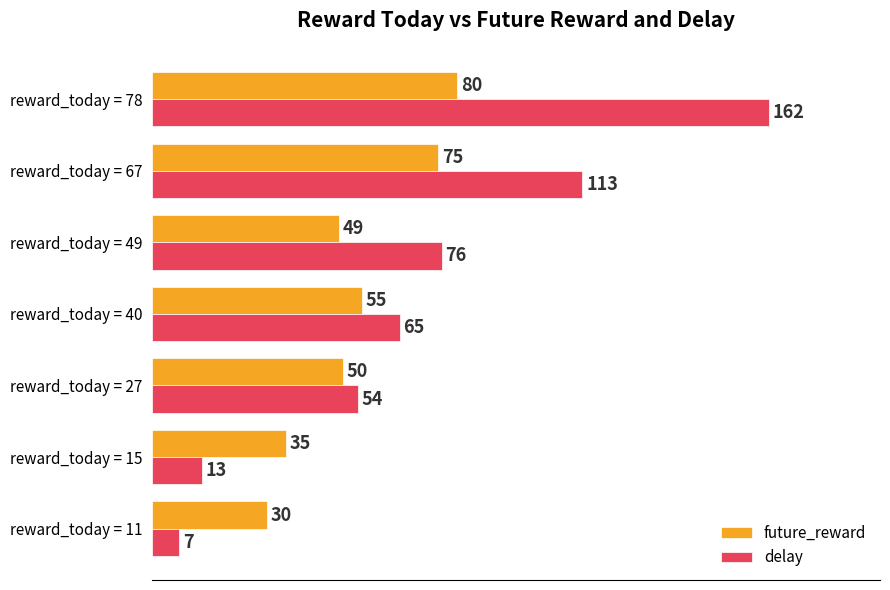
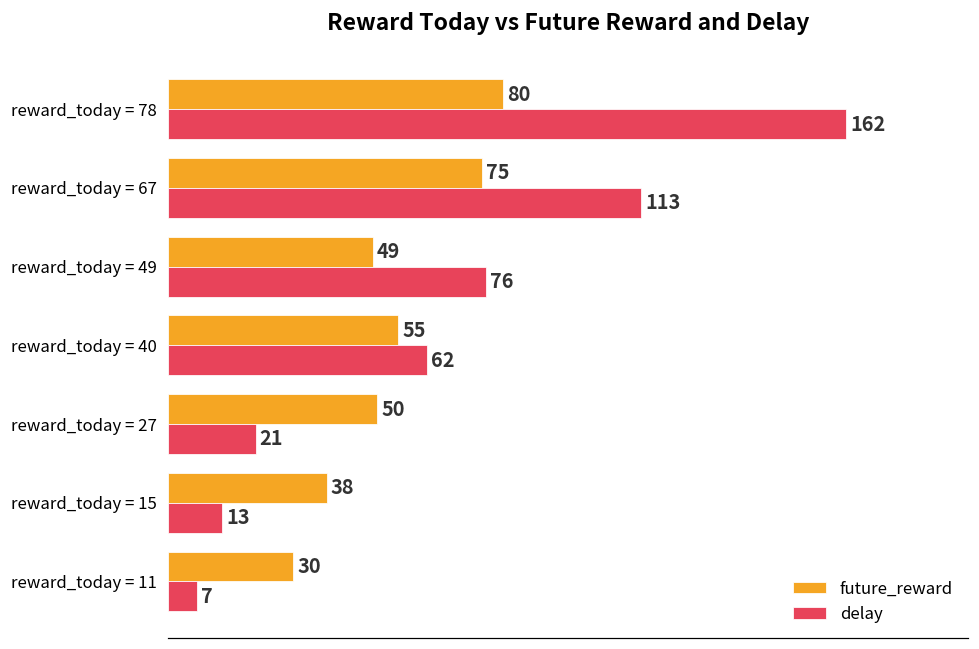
delay, reward_today = 40: 65 -> 62
delay, reward_today = 27: 54 -> 21
future_reward, reward_today = 15: 35 -> 38
